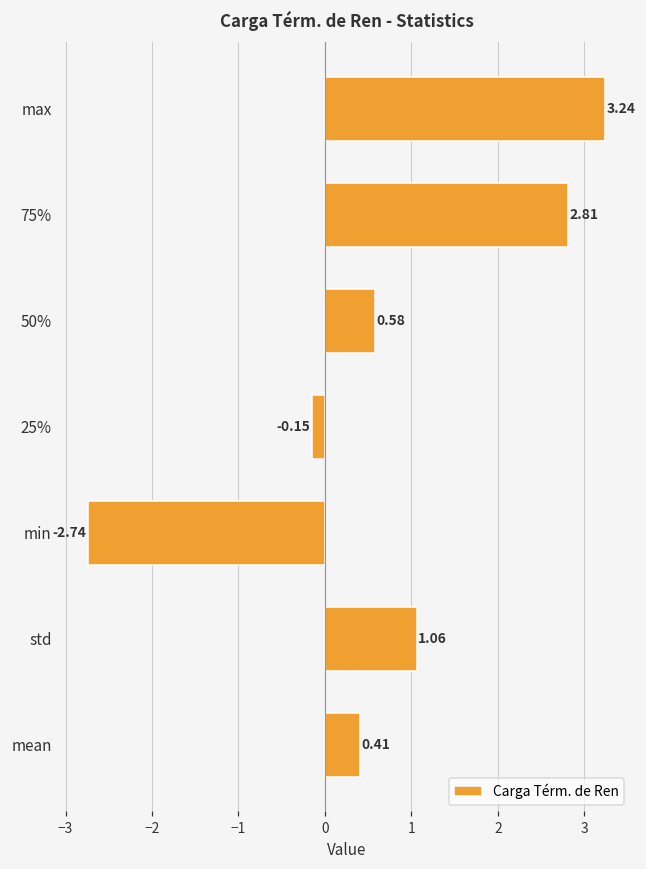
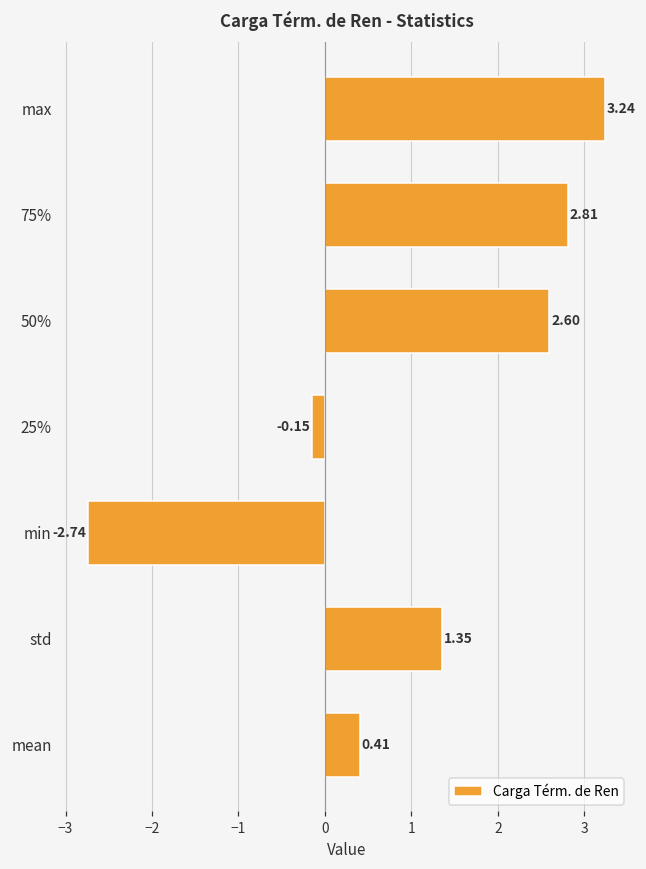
50%: 0.58 -> 2.60
std: 1.06 -> 1.35
